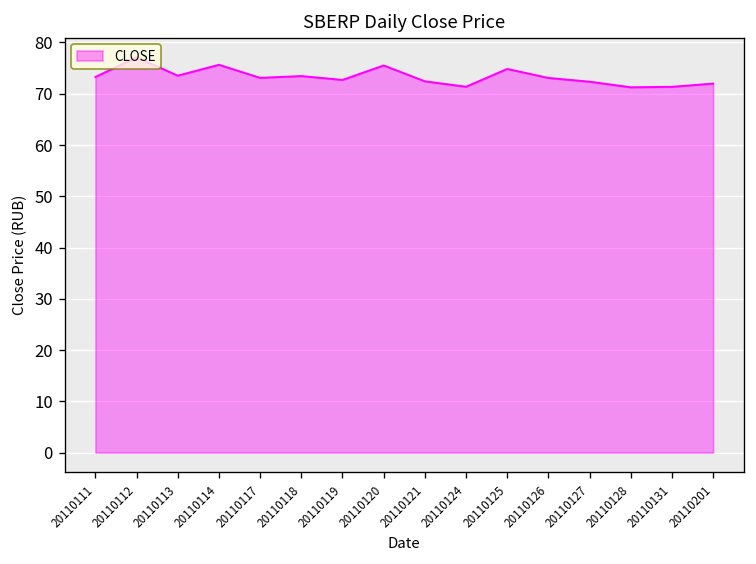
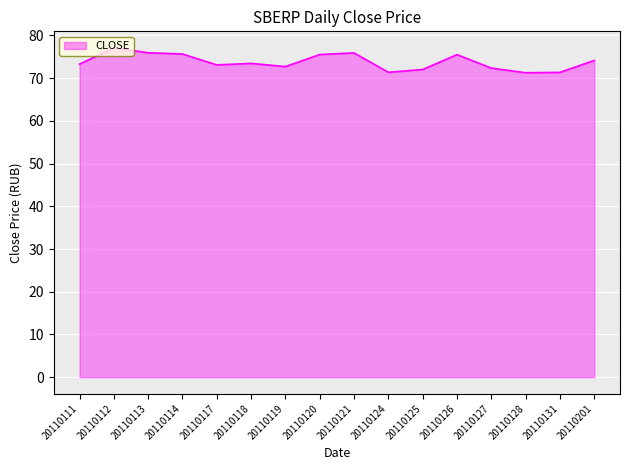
20110113: 74 -> 76
20110121: 72 -> 76
20110125: 75 -> 72
20110126: 73 -> 76
20110201: 72 -> 74
